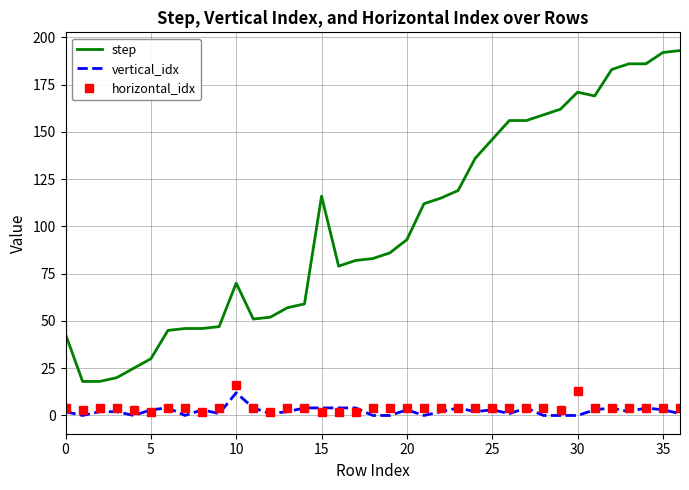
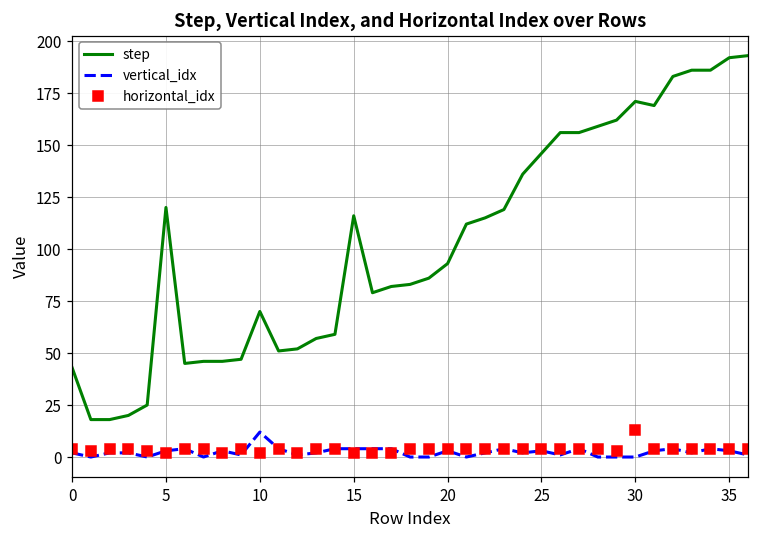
step, 5: 30 -> 120
horizontal_idx, 10: 16 -> 2
